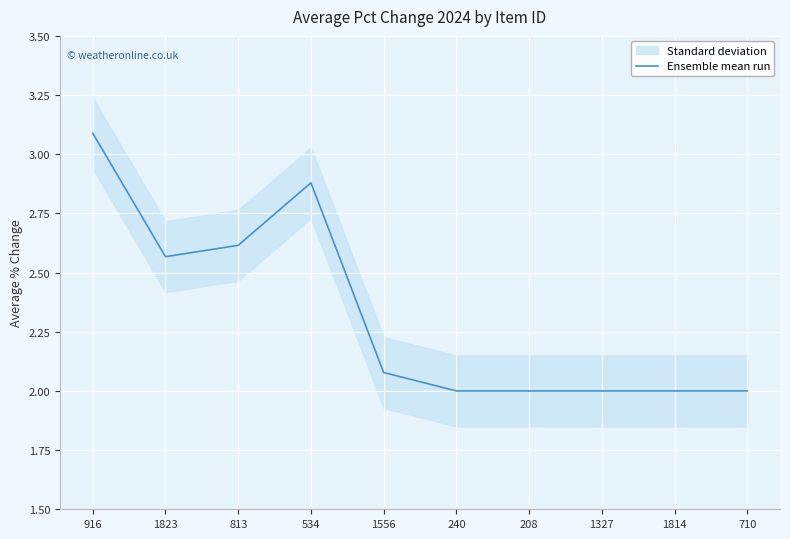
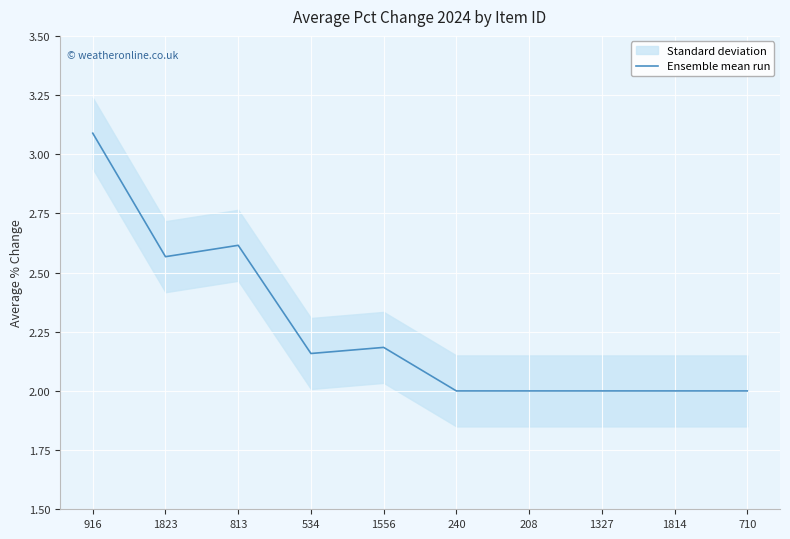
Ensemble mean run, 534: 2.88 -> 2.16
Ensemble mean run, 1556: 2.08 -> 2.18
